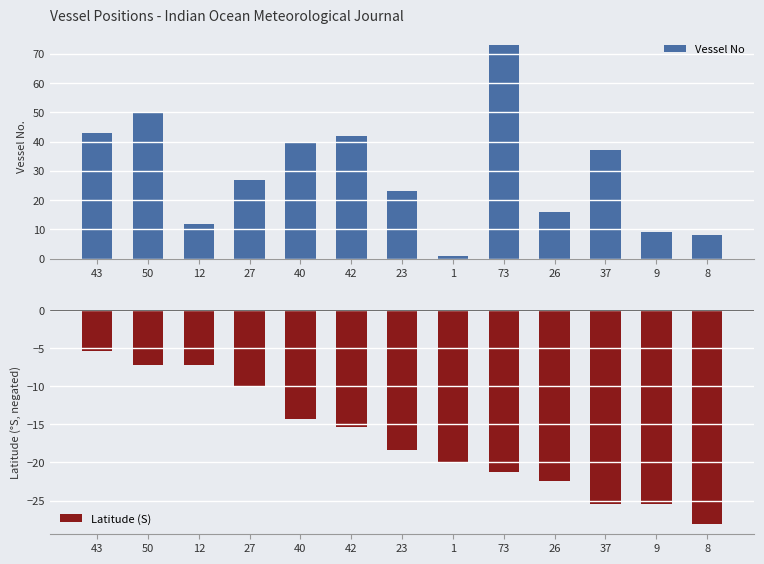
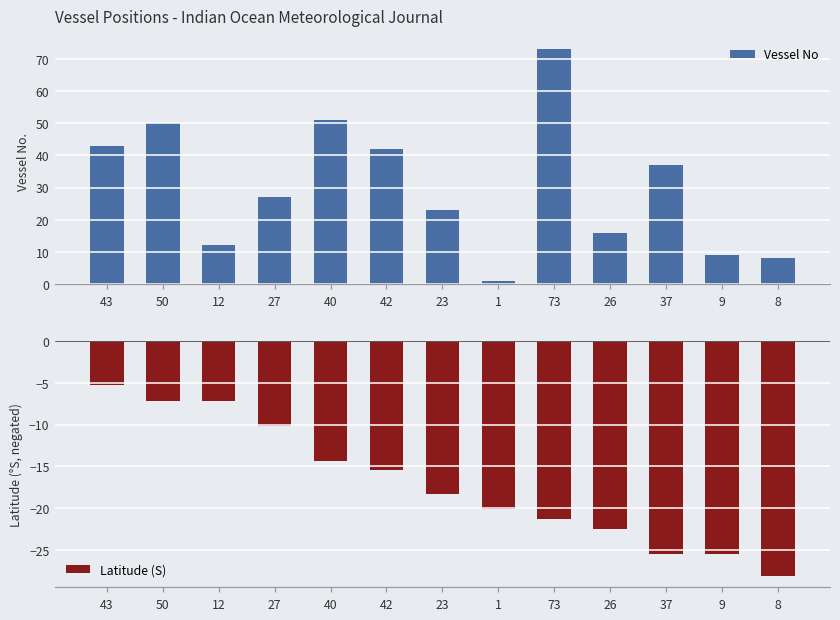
Vessel Positions - Indian Ocean Meteorological Journal, 40: 40 -> 51
